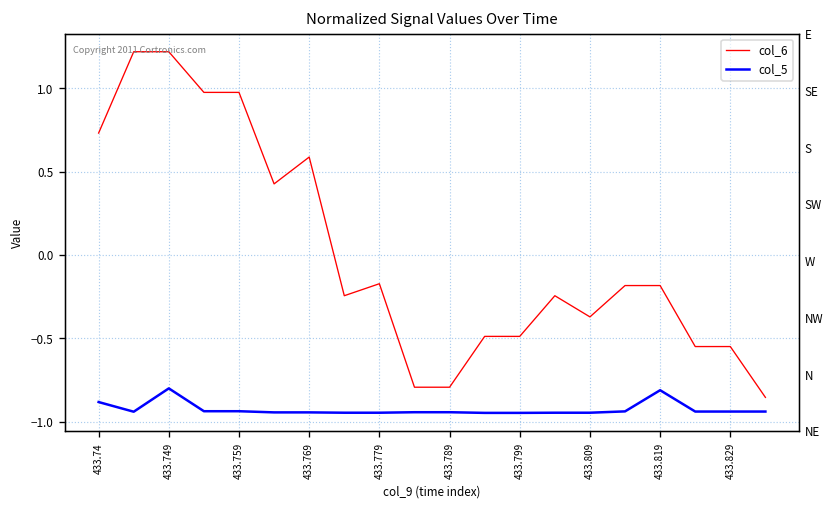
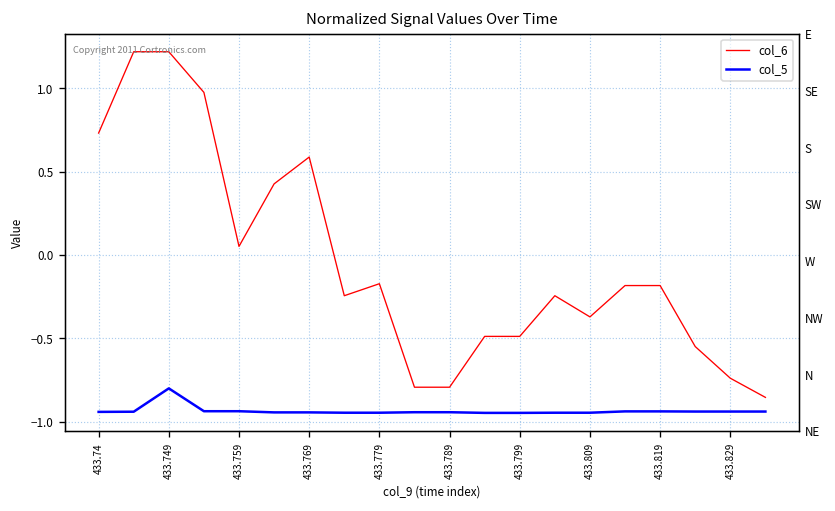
col_5, 433.74: -0.88 -> -0.94
col_6, 433.759: 0.98 -> 0.05
col_5, 433.819: -0.81 -> -0.94
col_6, 433.829: -0.55 -> -0.74
